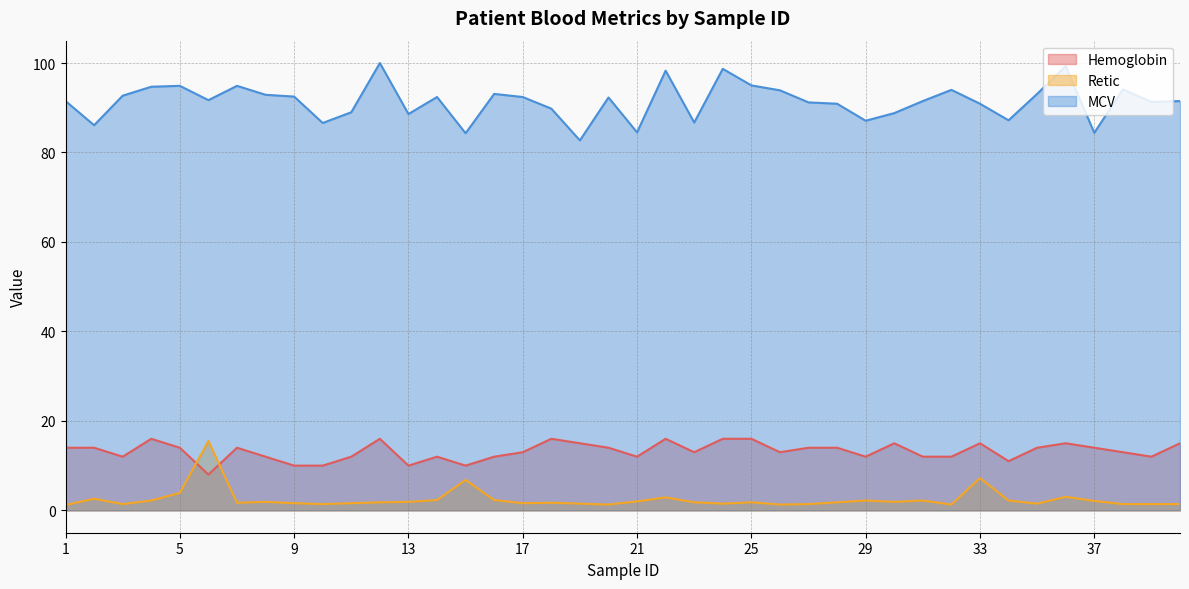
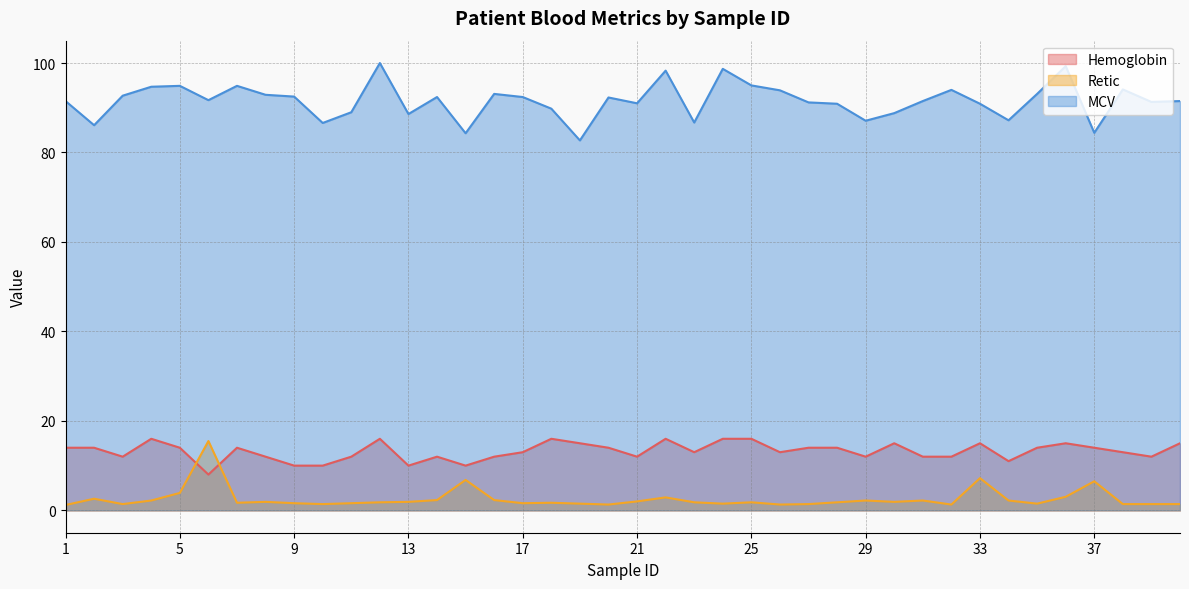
MCV, 21: 85 -> 91
Retic, 37: 2 -> 7
